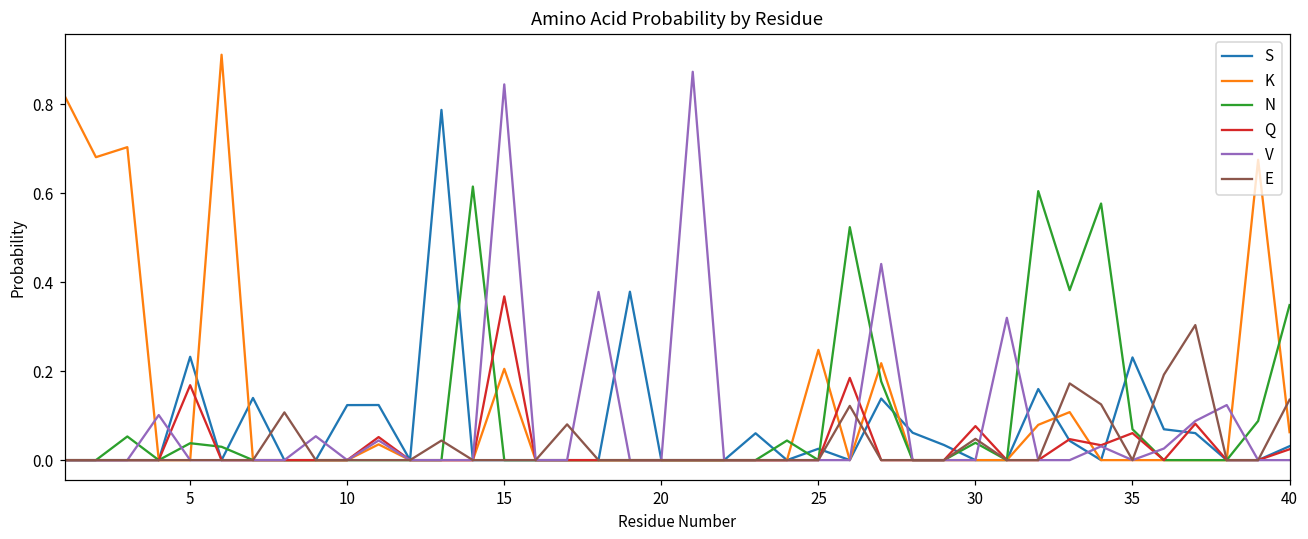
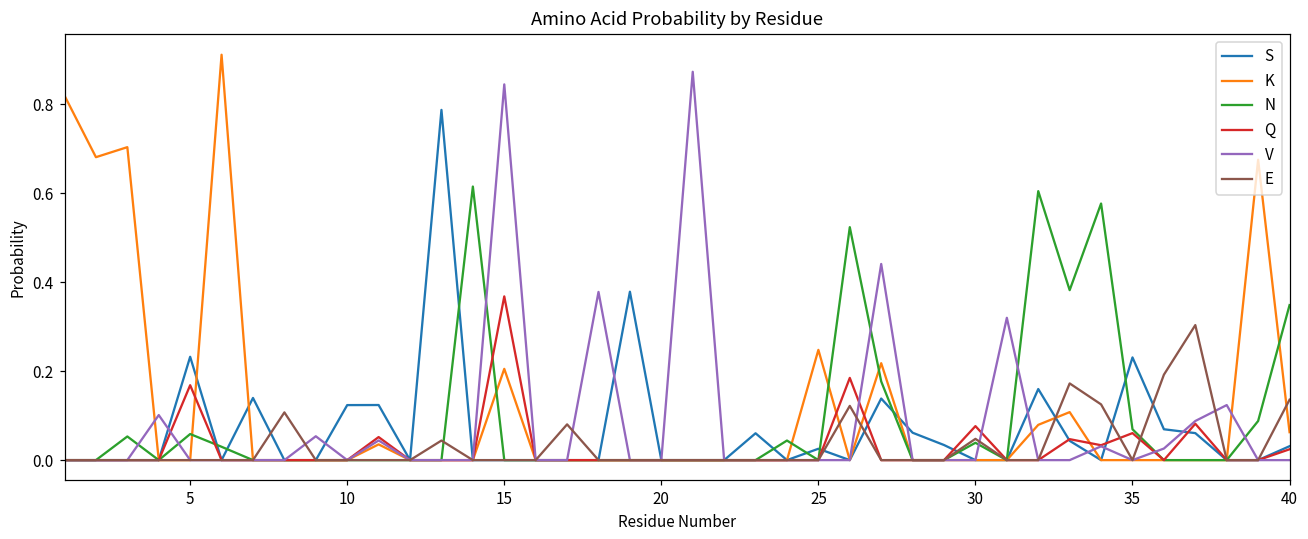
N, 5: 0.04 -> 0.06
